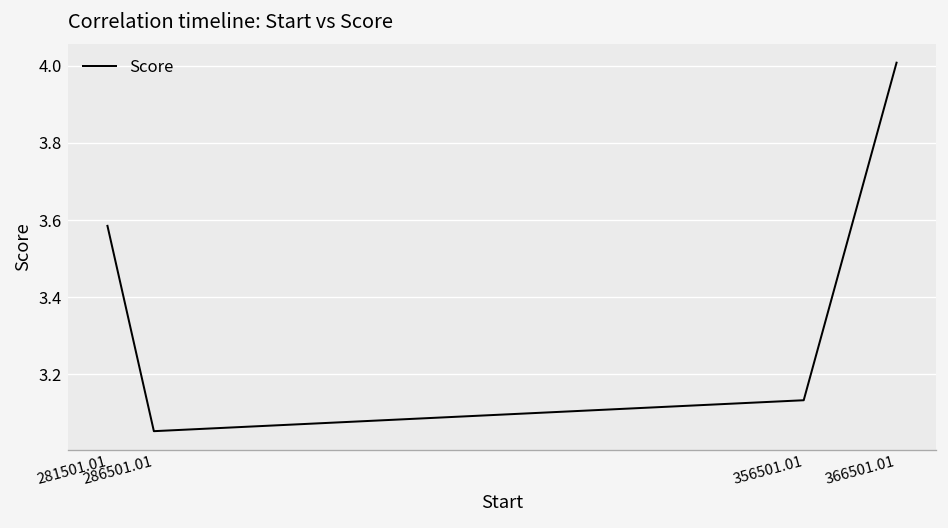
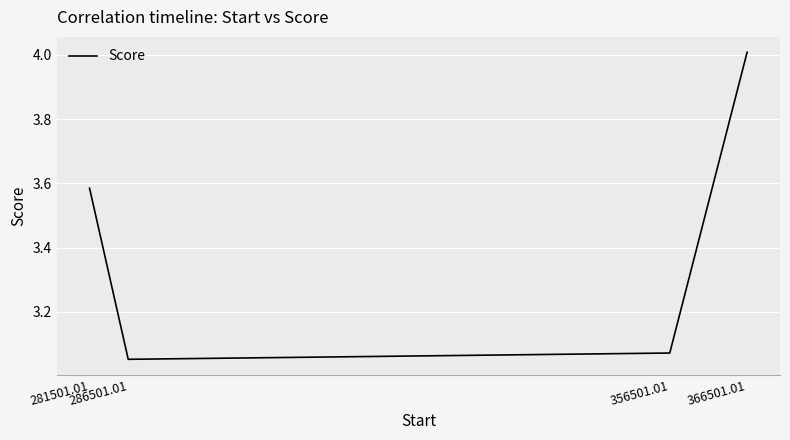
356501.01: 3.13 -> 3.07
